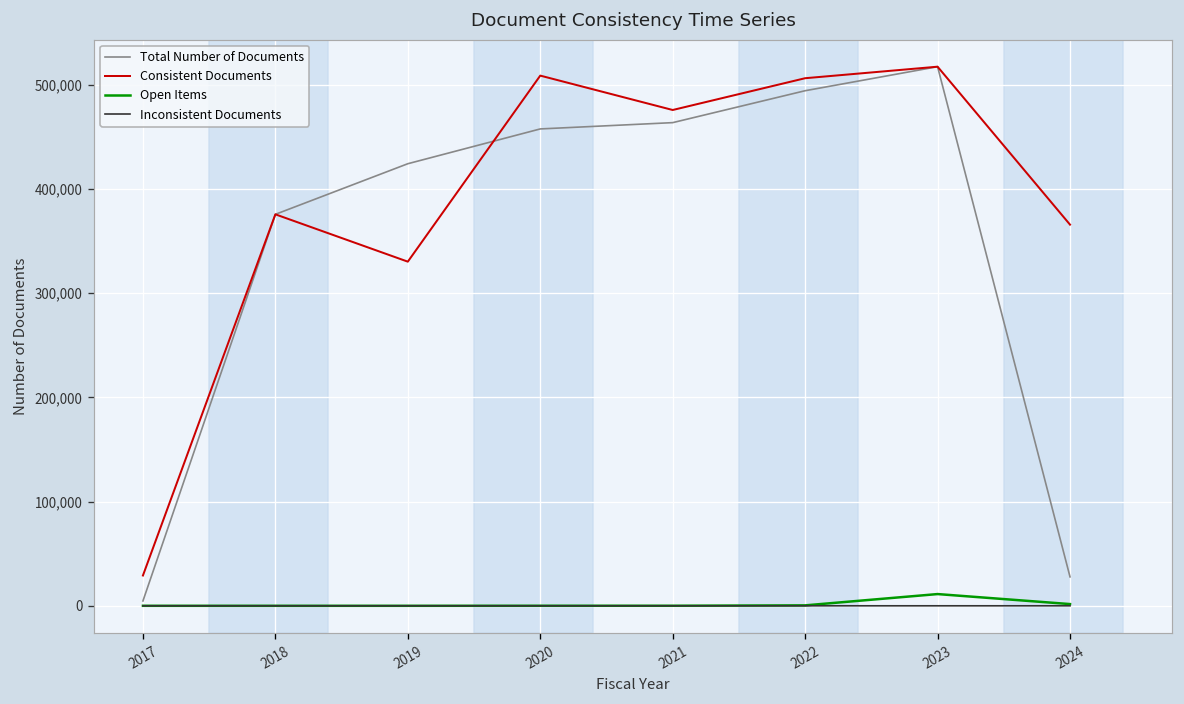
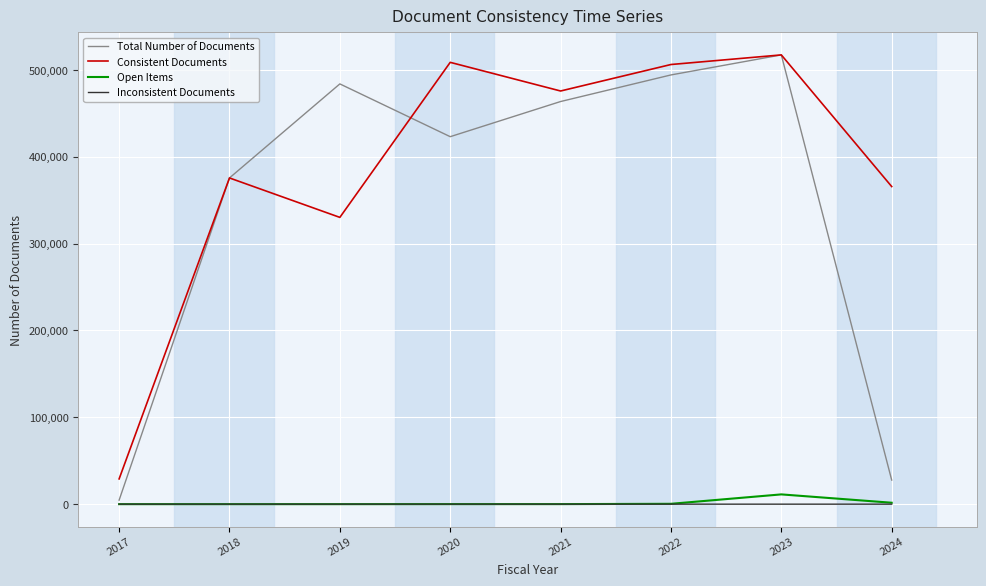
Total Number of Documents, 2019: 420,000 -> 480,000
Total Number of Documents, 2020: 460,000 -> 420,000
